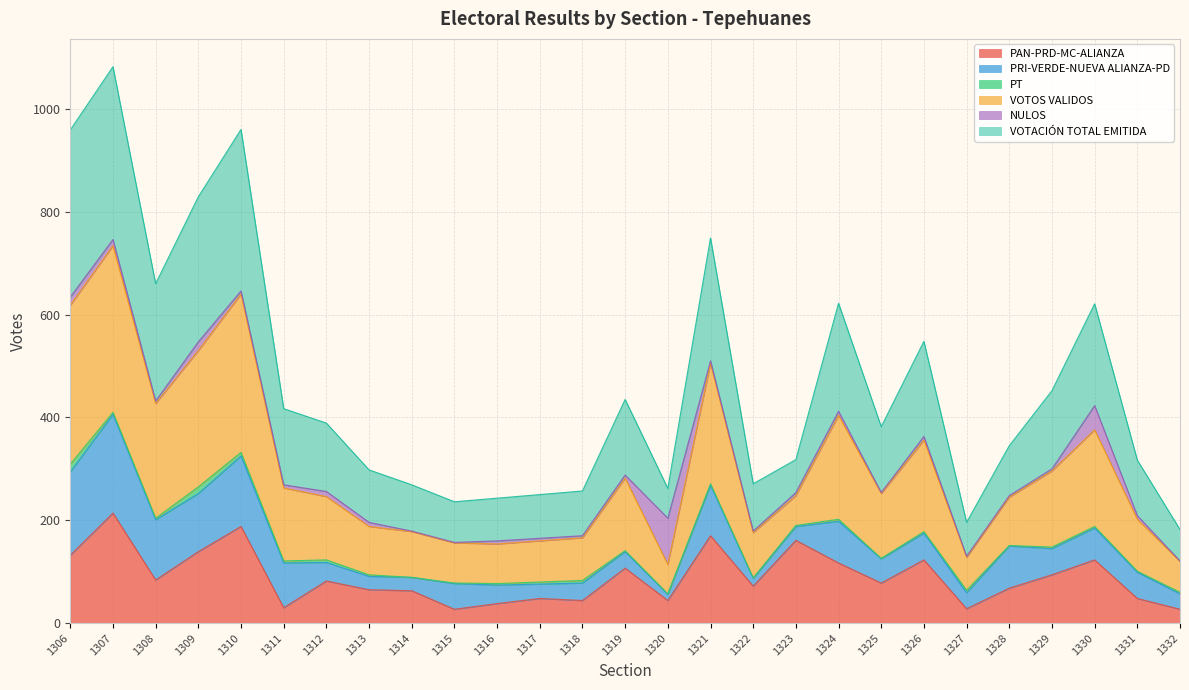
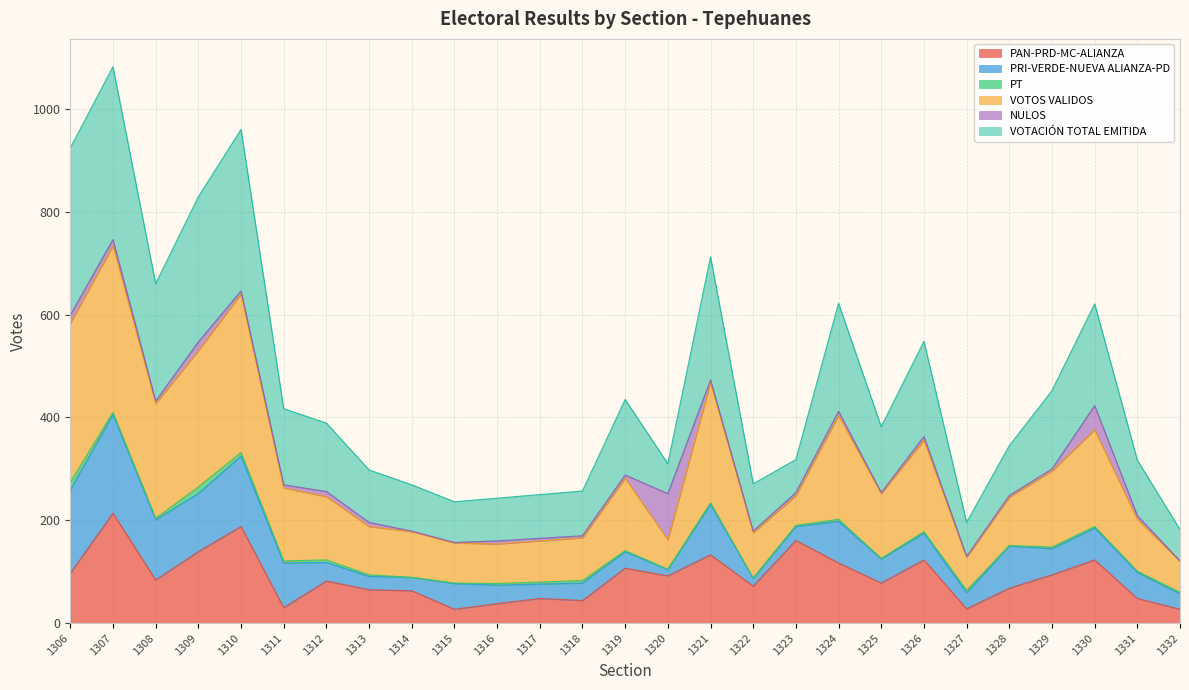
PAN-PRD-MC-ALIANZA, 1306: 130 -> 100
PAN-PRD-MC-ALIANZA, 1320: 40 -> 90
PAN-PRD-MC-ALIANZA, 1321: 170 -> 130
